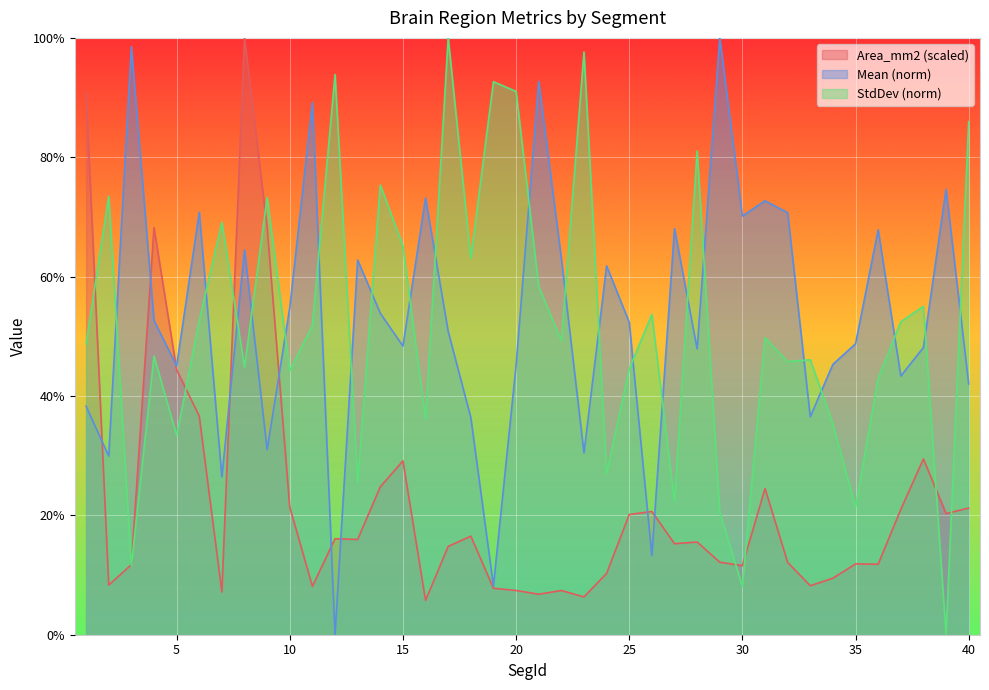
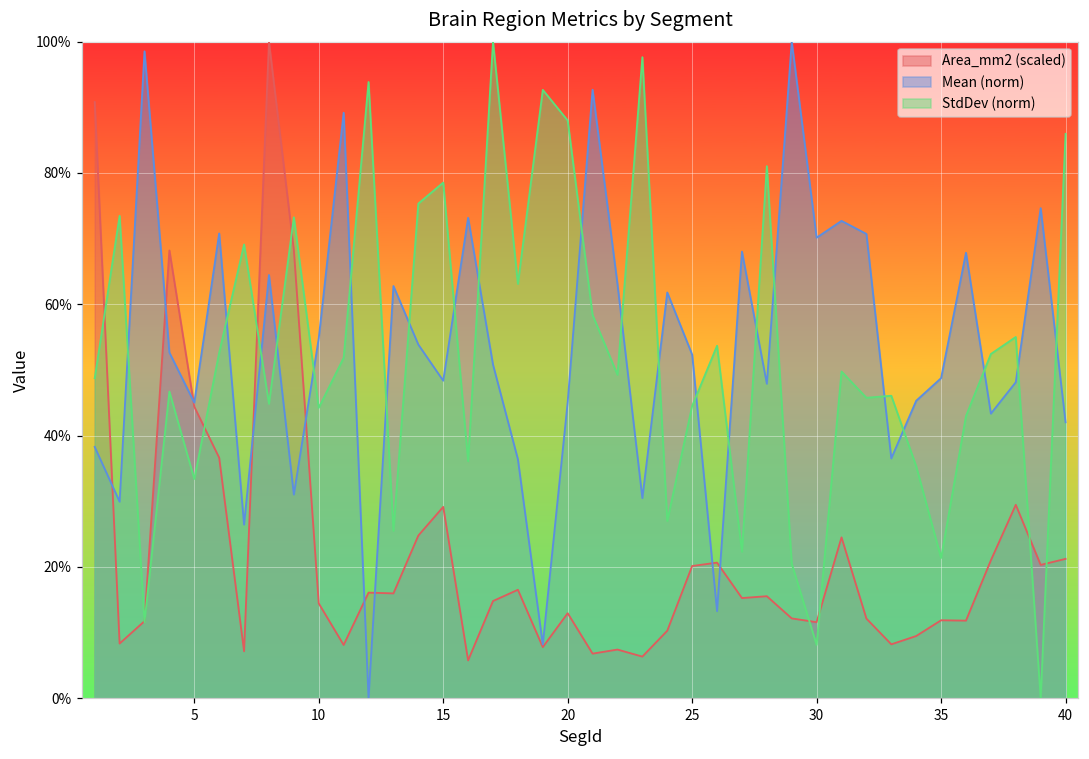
Area_mm2 (scaled), 10: 21% -> 14%
StdDev (norm), 15: 65% -> 79%
Area_mm2 (scaled), 20: 7% -> 13%
StdDev (norm), 20: 91% -> 88%
